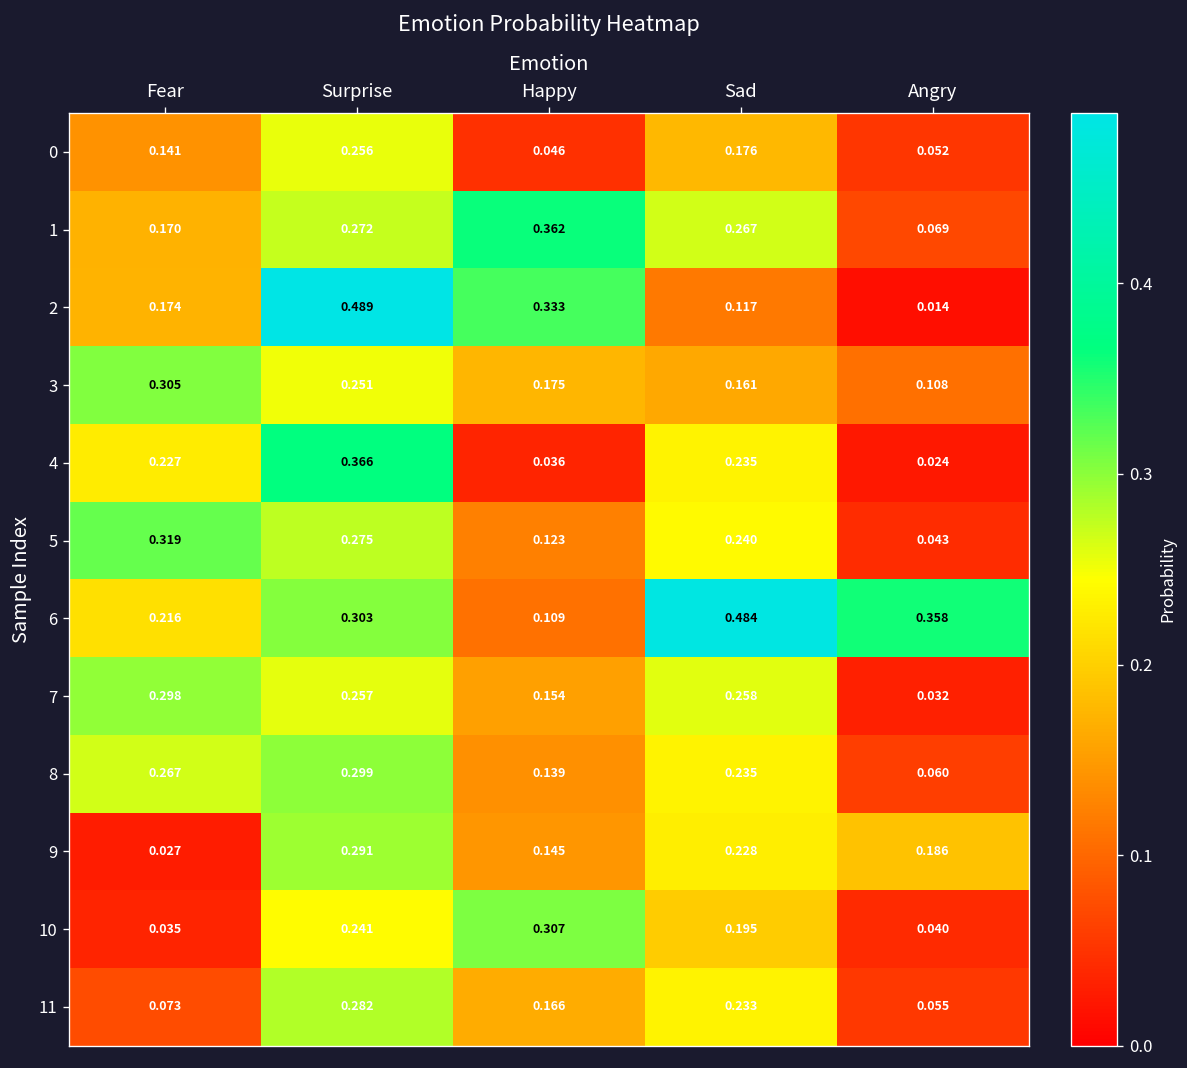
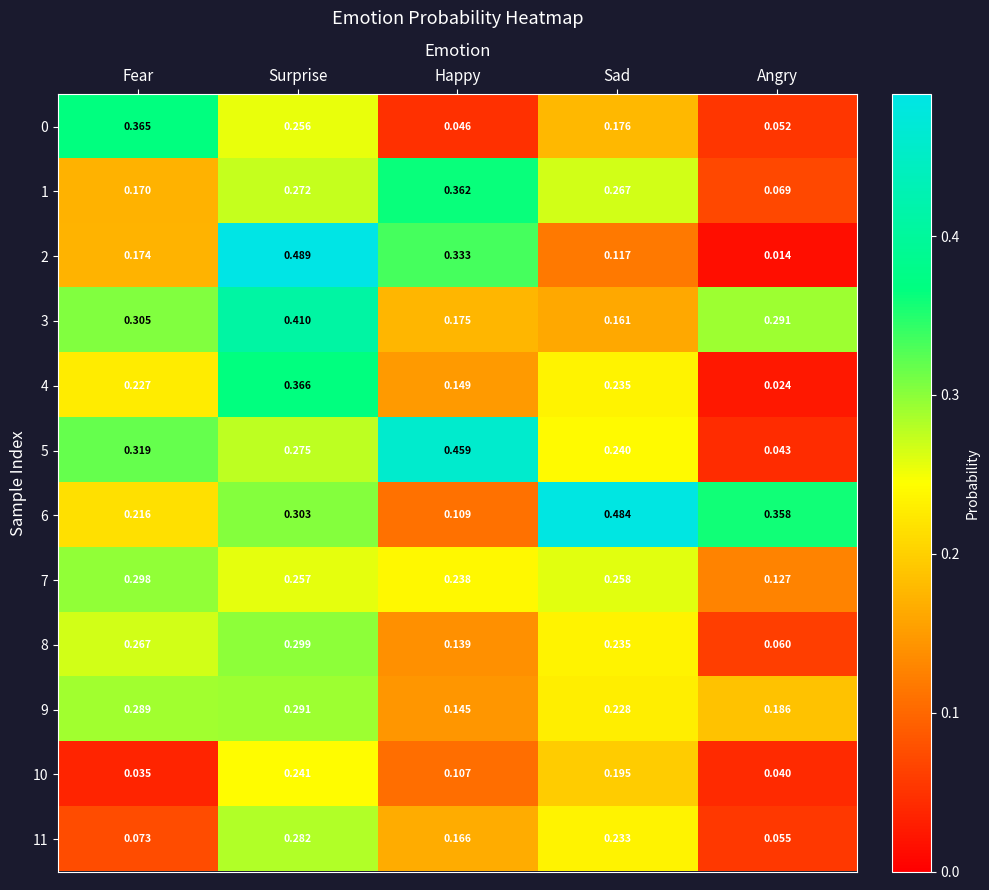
0, Fear: 0.141 -> 0.365
3, Surprise: 0.251 -> 0.410
3, Angry: 0.108 -> 0.291
4, Happy: 0.036 -> 0.149
5, Happy: 0.123 -> 0.459
7, Happy: 0.154 -> 0.238
7, Angry: 0.032 -> 0.127
9, Fear: 0.027 -> 0.289
10, Happy: 0.307 -> 0.107
